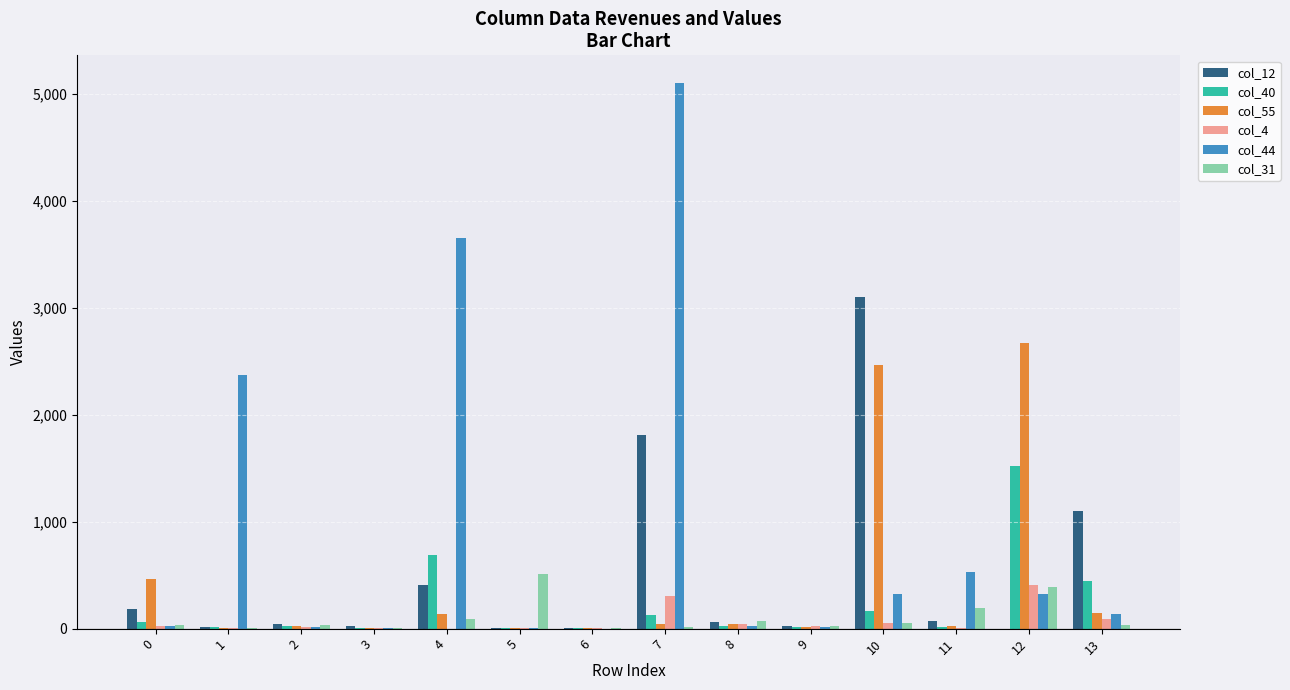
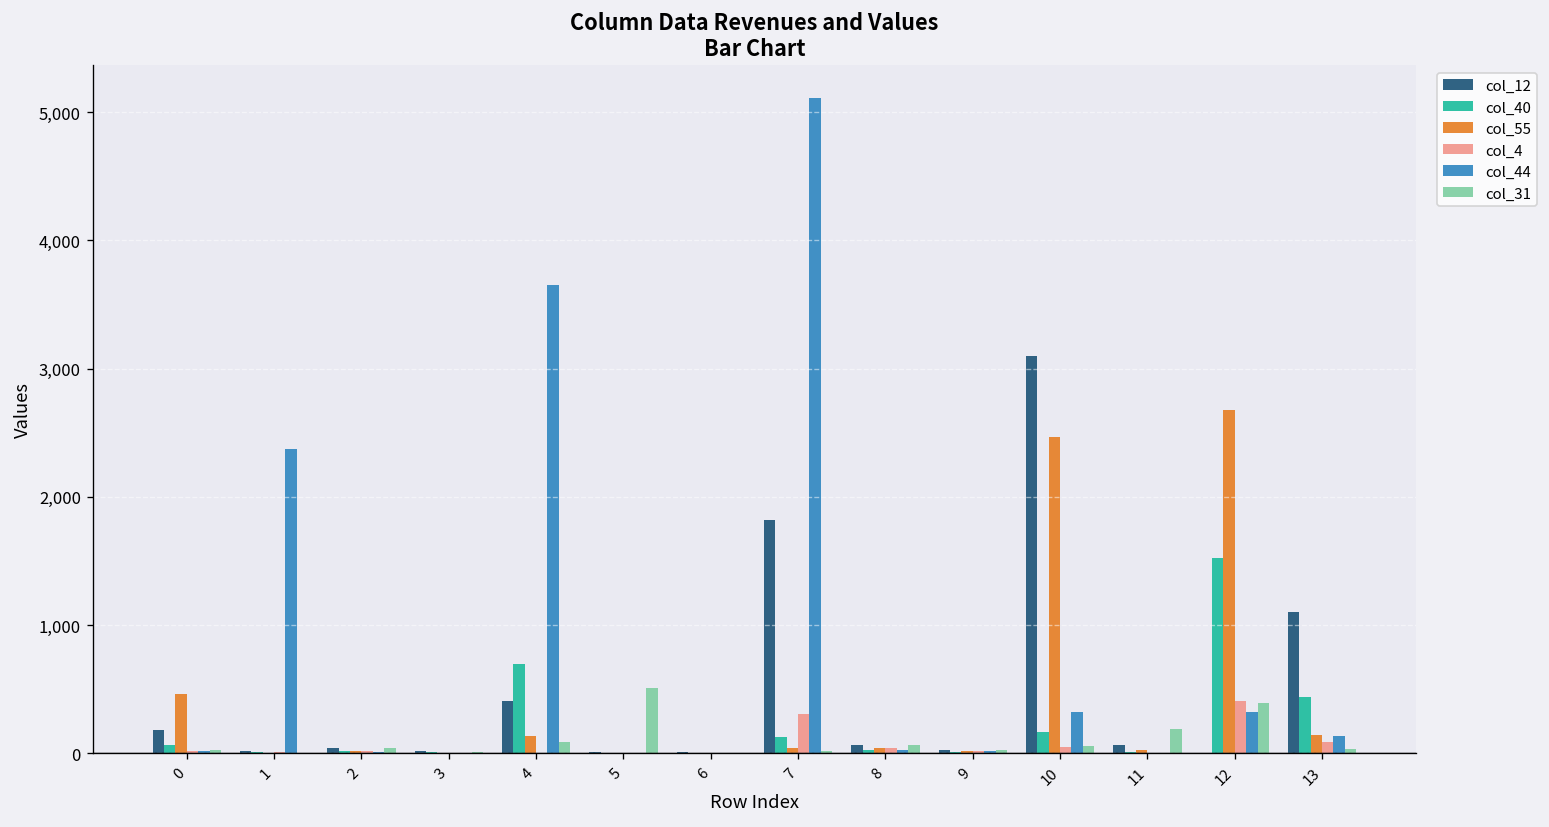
col_44, 11: 530 -> 0
